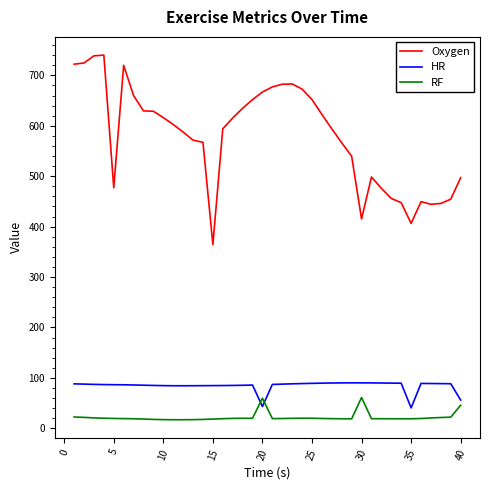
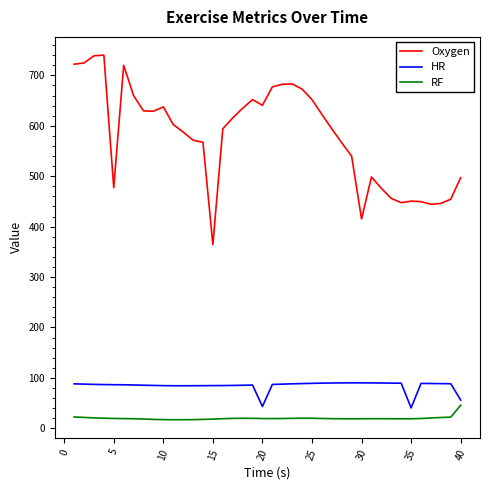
Oxygen, 10: 620 -> 640
Oxygen, 20: 670 -> 640
RF, 20: 60 -> 20
RF, 30: 60 -> 20
Oxygen, 35: 410 -> 450
